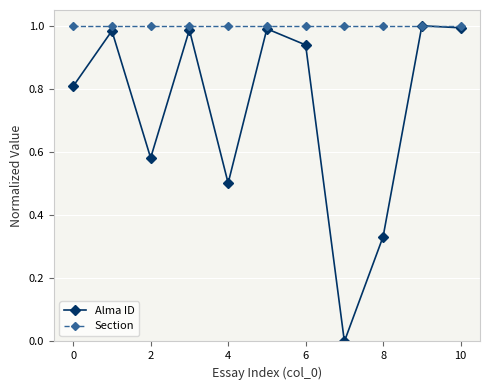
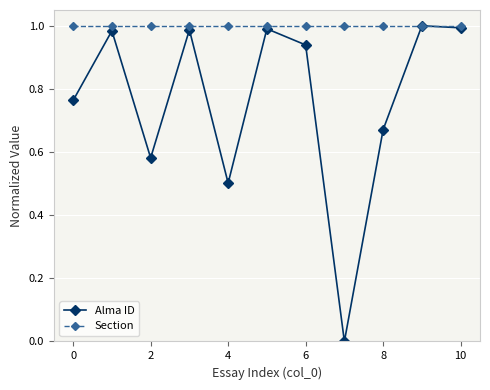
Alma ID, 0: 0.81 -> 0.76
Alma ID, 8: 0.33 -> 0.67
